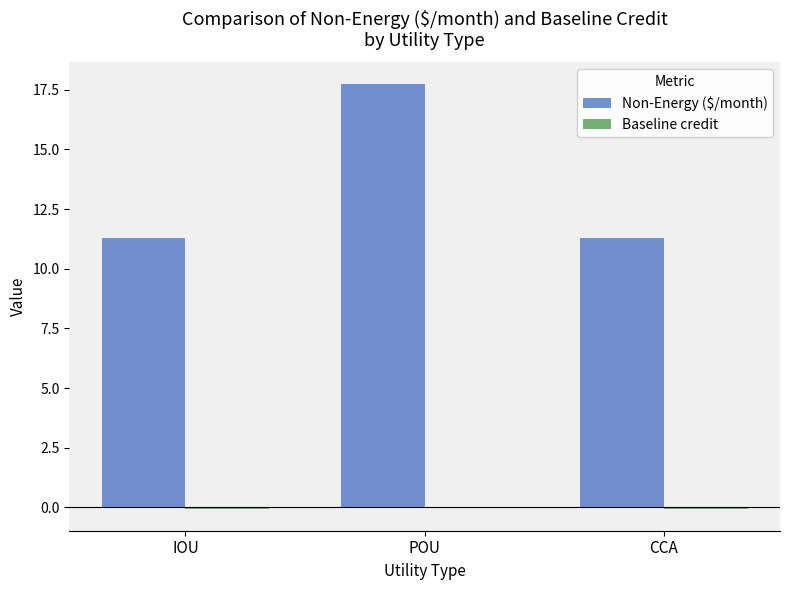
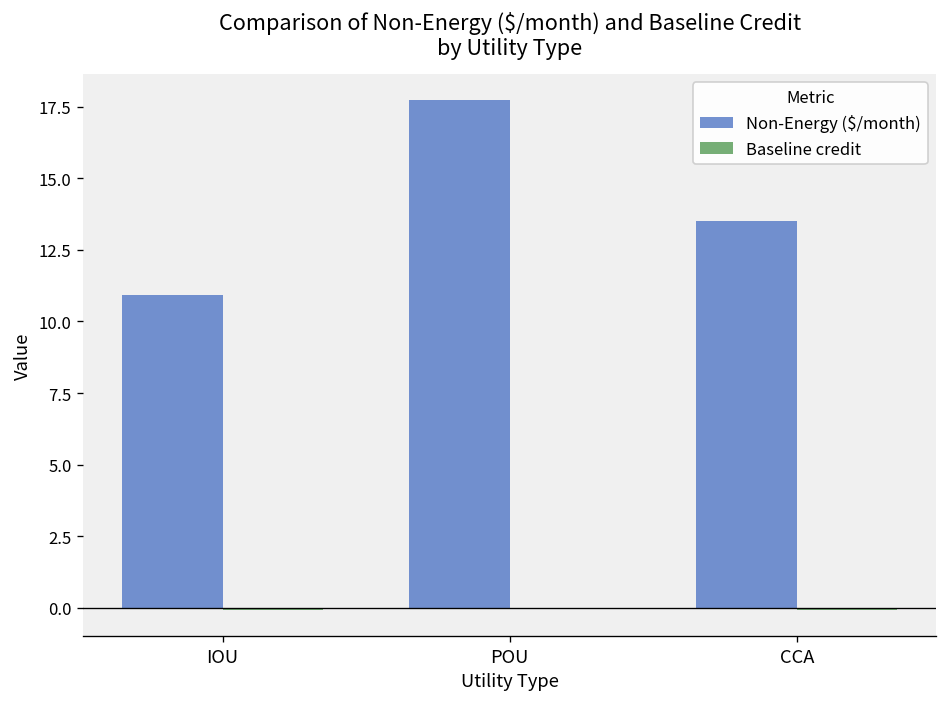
Non-Energy ($/month), IOU: 11.3 -> 10.9
Non-Energy ($/month), CCA: 11.3 -> 13.5
